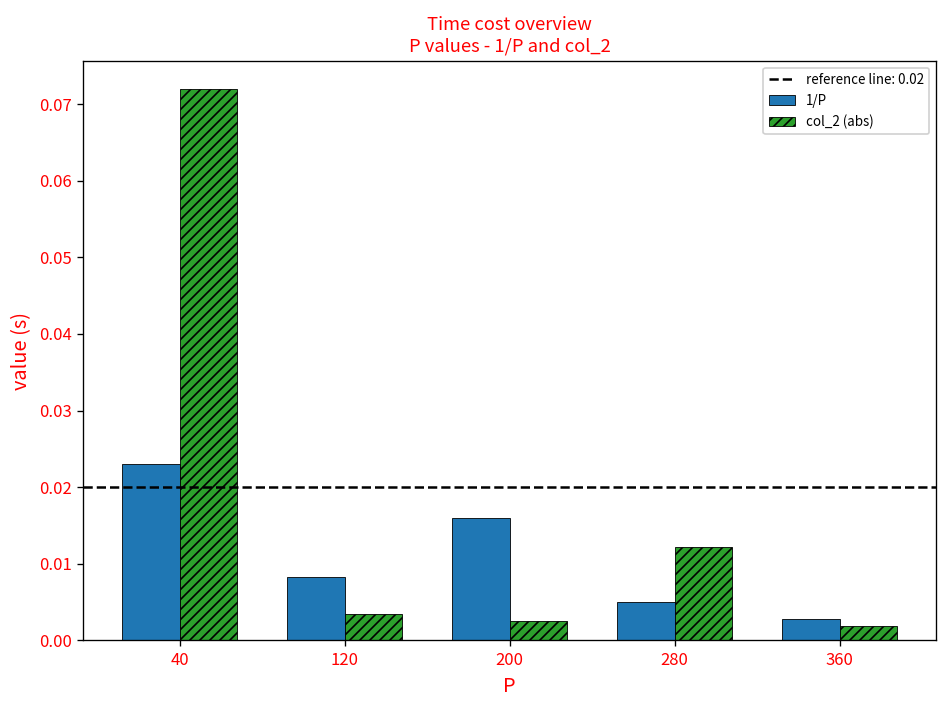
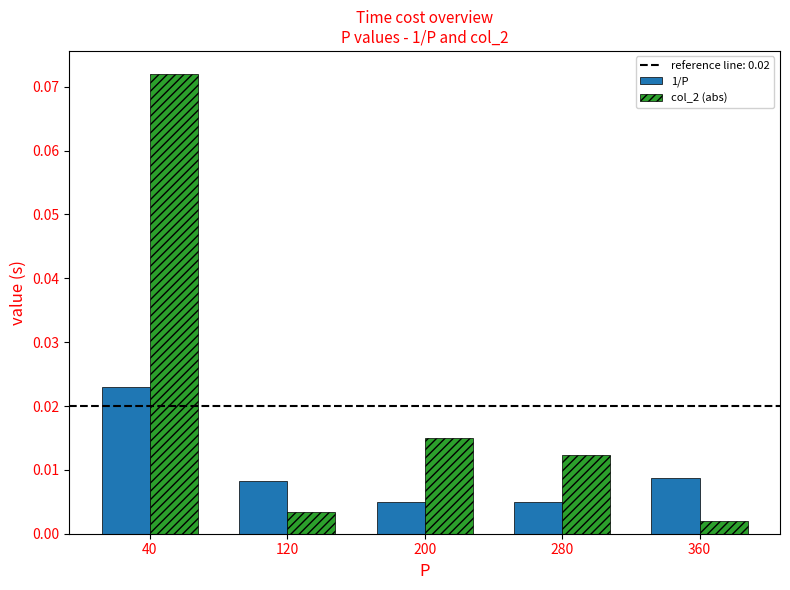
1/P, 200: 0.016 -> 0.005
col_2 (abs), 200: 0.003 -> 0.015
1/P, 360: 0.003 -> 0.009
